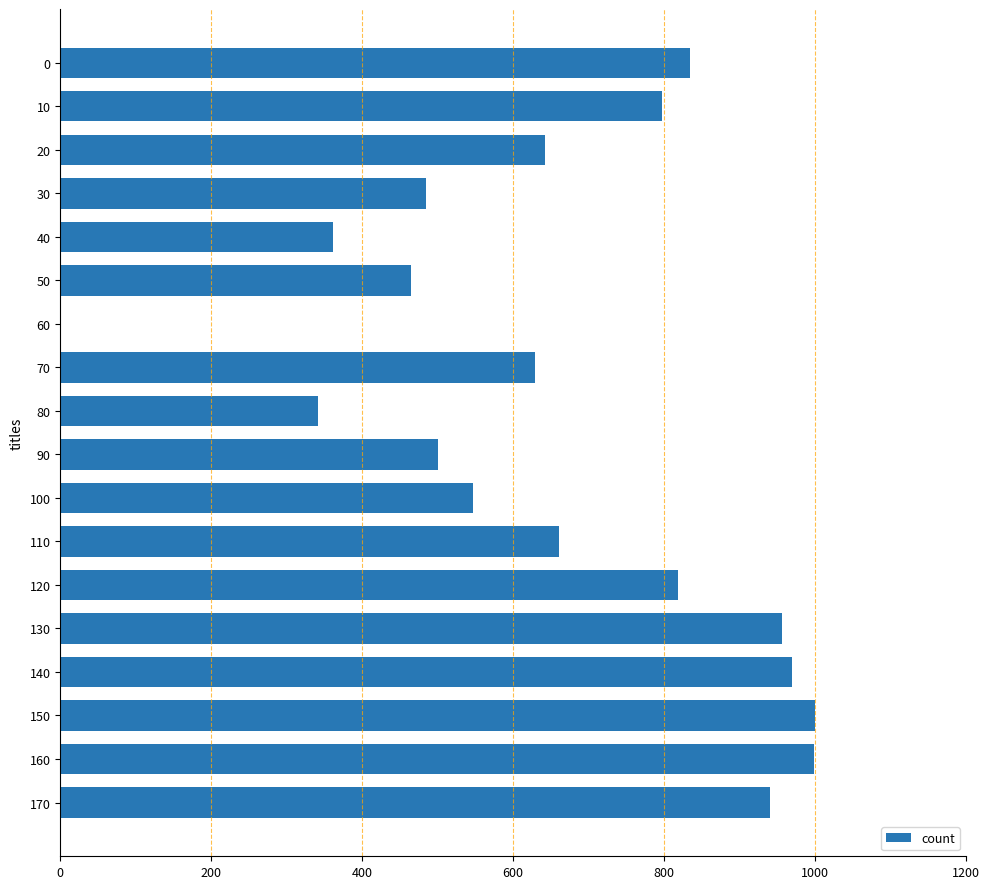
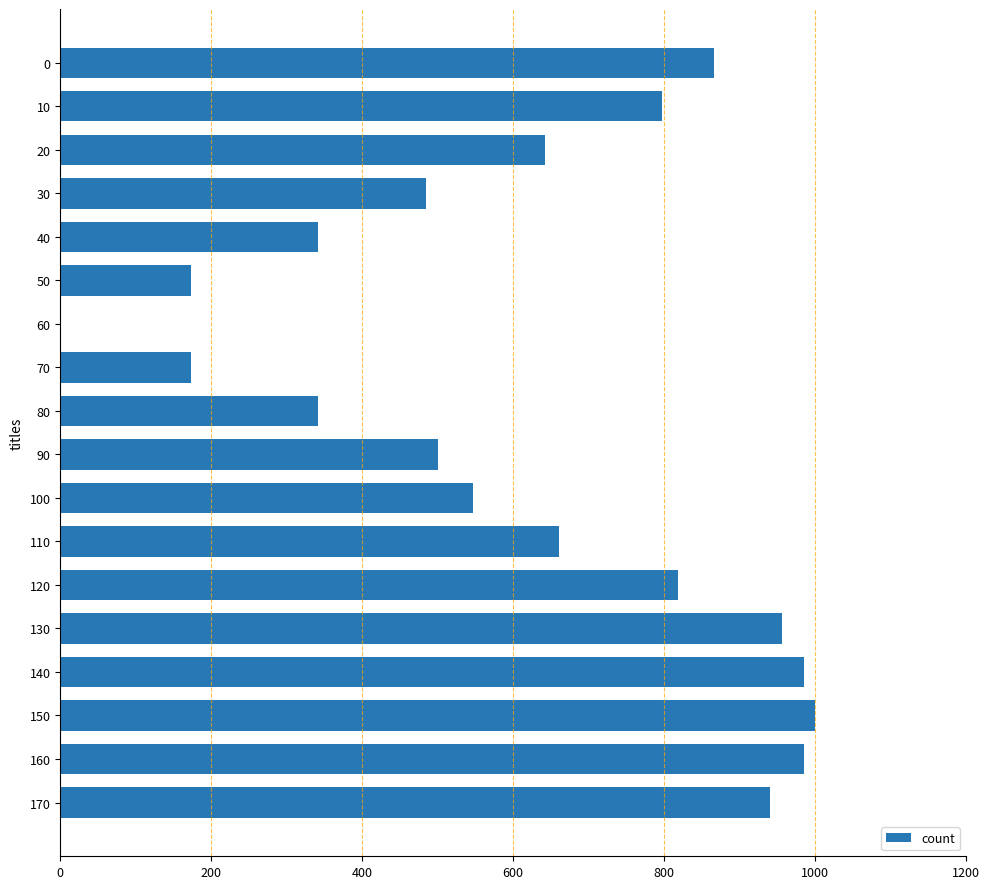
0: 830 -> 870
40: 360 -> 340
50: 460 -> 170
70: 630 -> 170
140: 970 -> 980
160: 1000 -> 980
